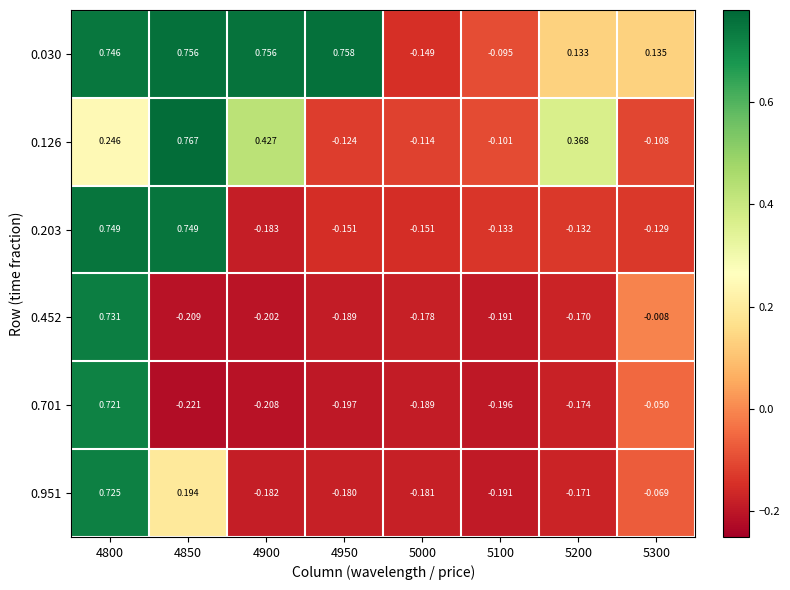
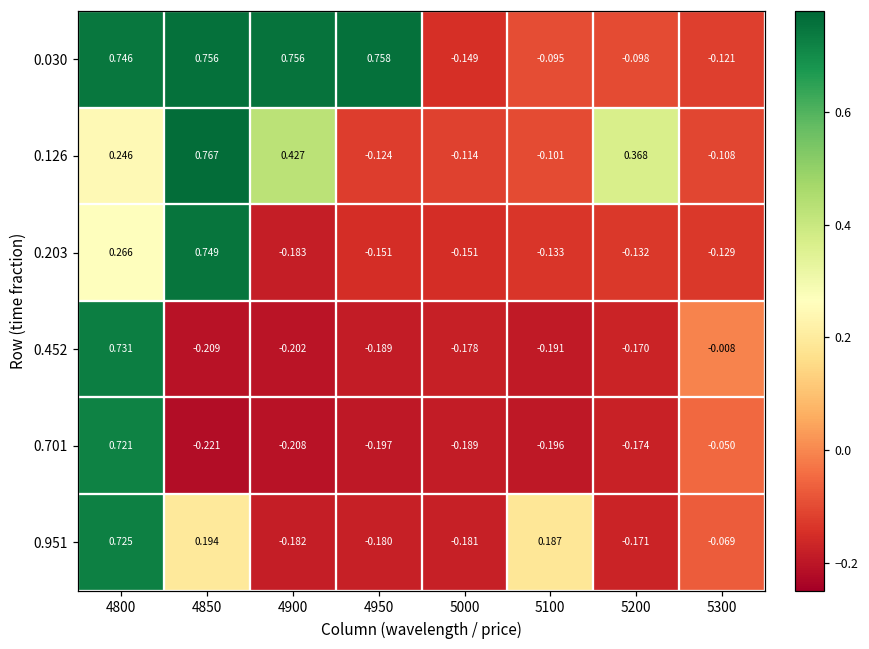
0.030, 5200: 0.133 -> -0.098
0.030, 5300: 0.135 -> -0.121
0.203, 4800: 0.749 -> 0.266
0.951, 5100: -0.191 -> 0.187
